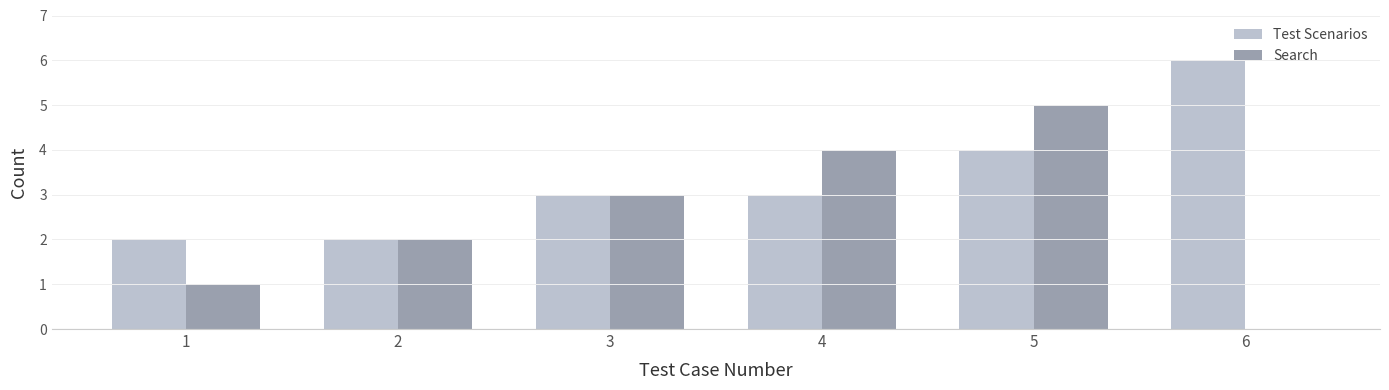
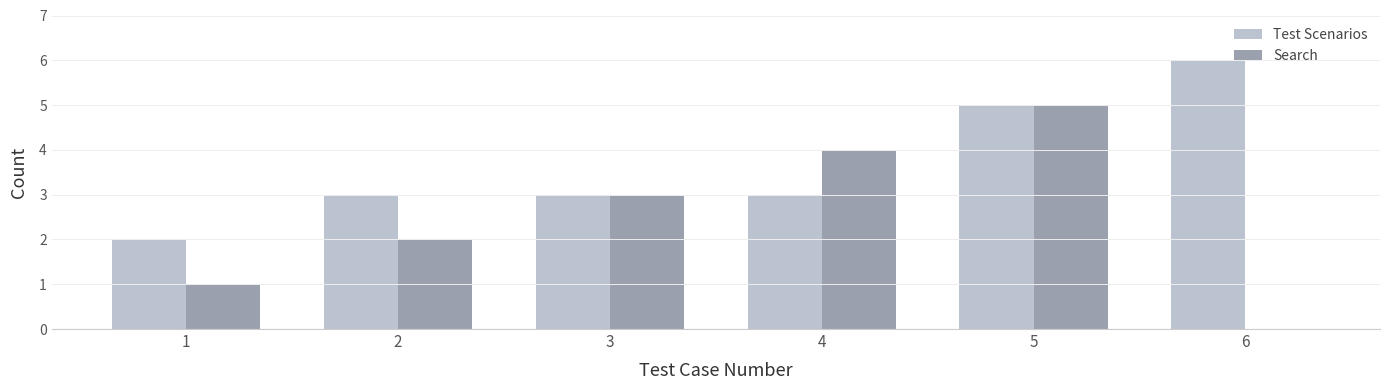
Test Scenarios, 2: 2 -> 3
Test Scenarios, 5: 4 -> 5
